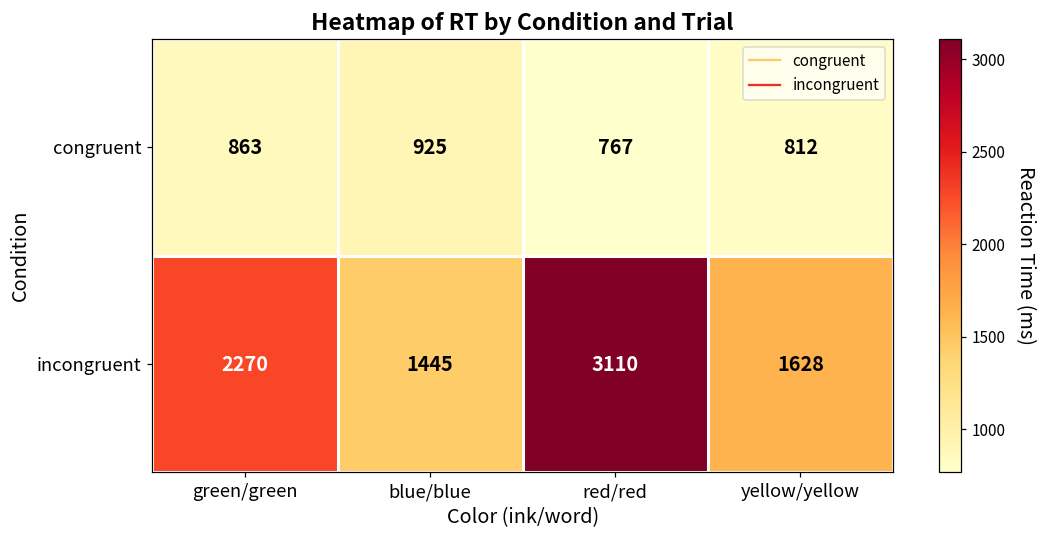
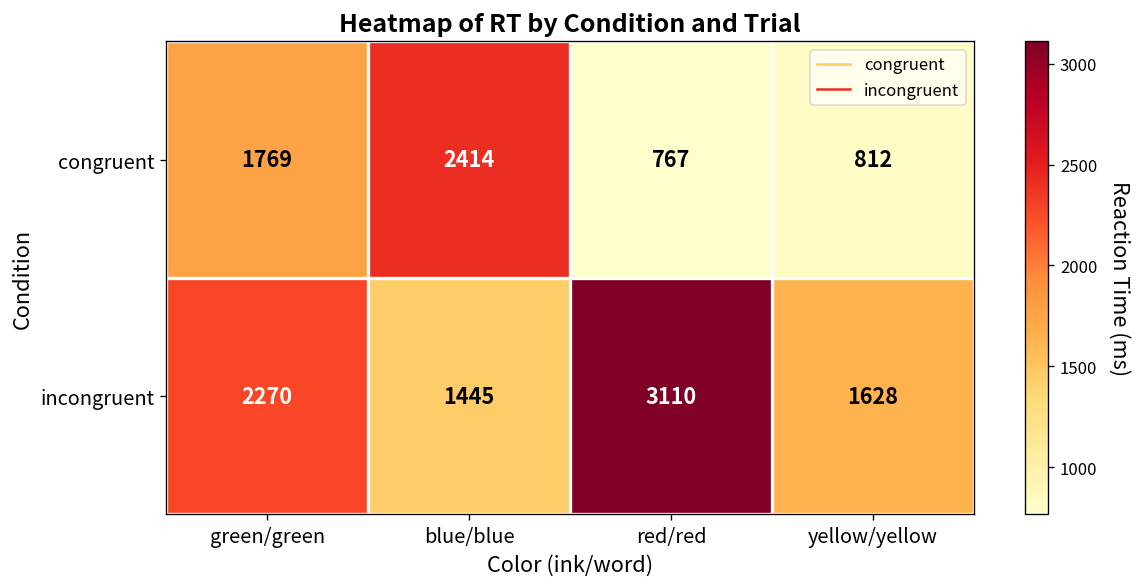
congruent, green/green: 863 -> 1769
congruent, blue/blue: 925 -> 2414
